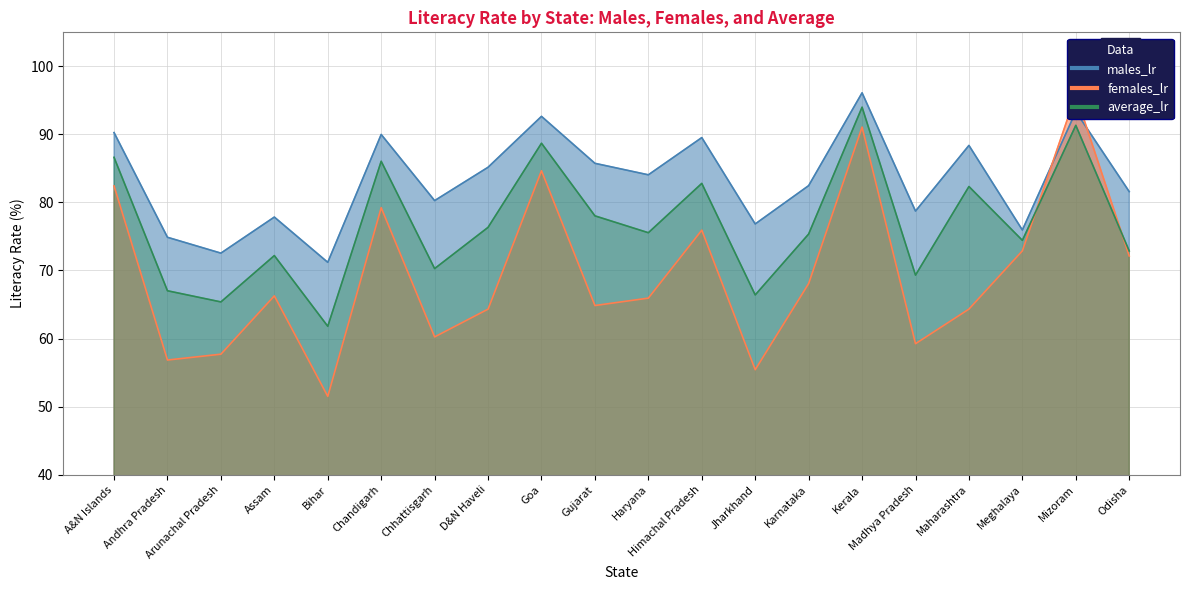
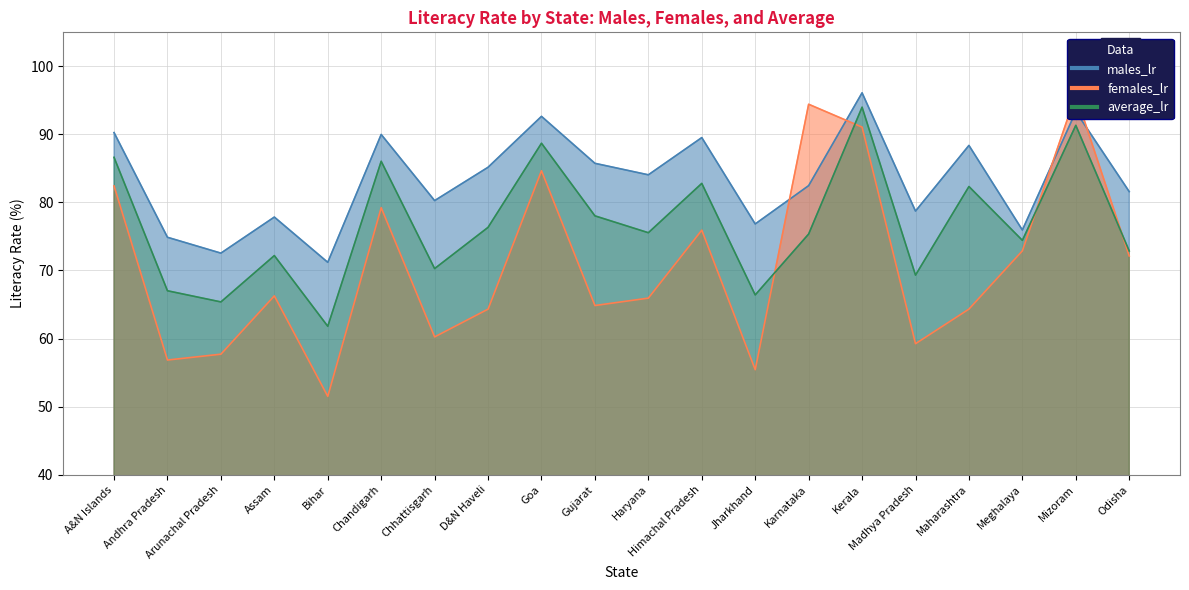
females_lr, Karnataka: 68 -> 94
